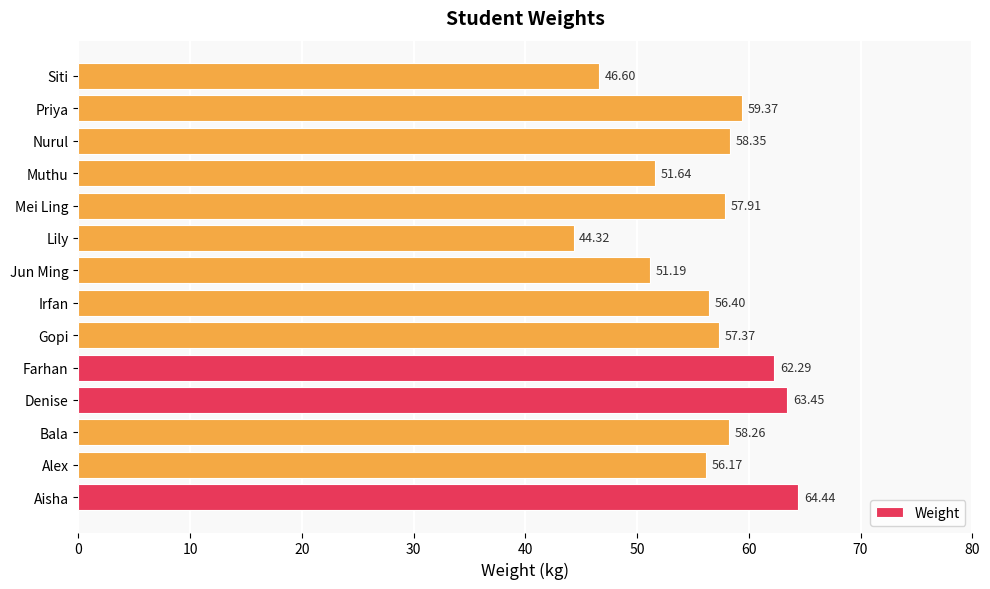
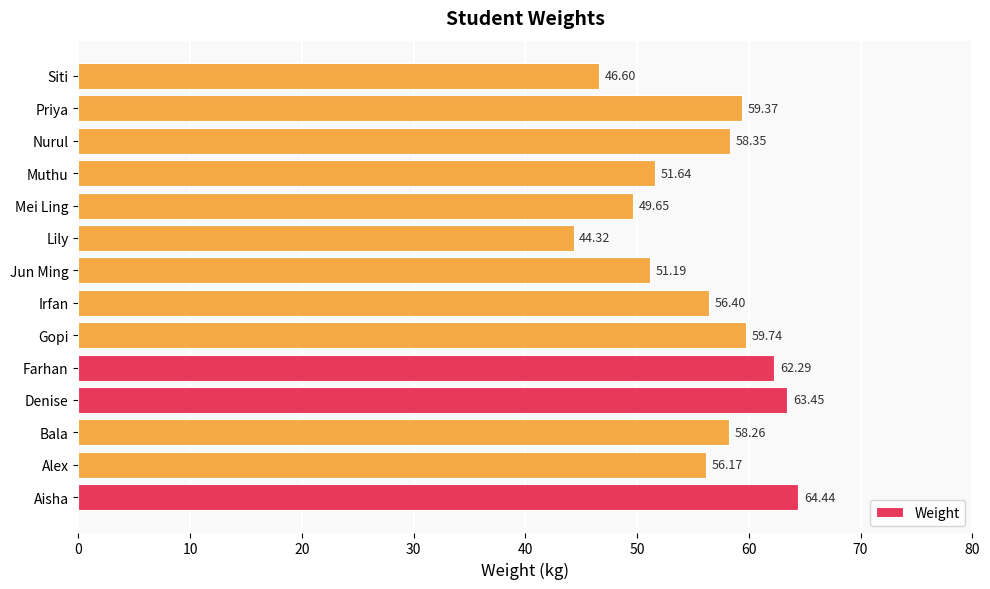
Mei Ling: 57.91 -> 49.65
Gopi: 57.37 -> 59.74
